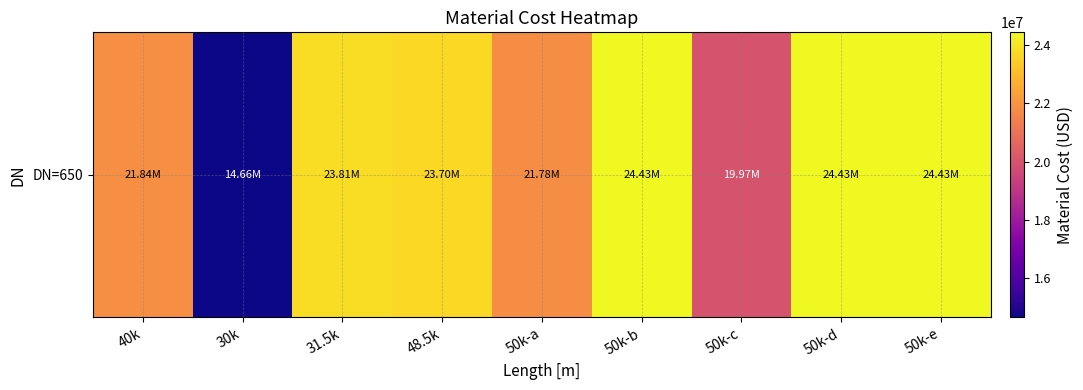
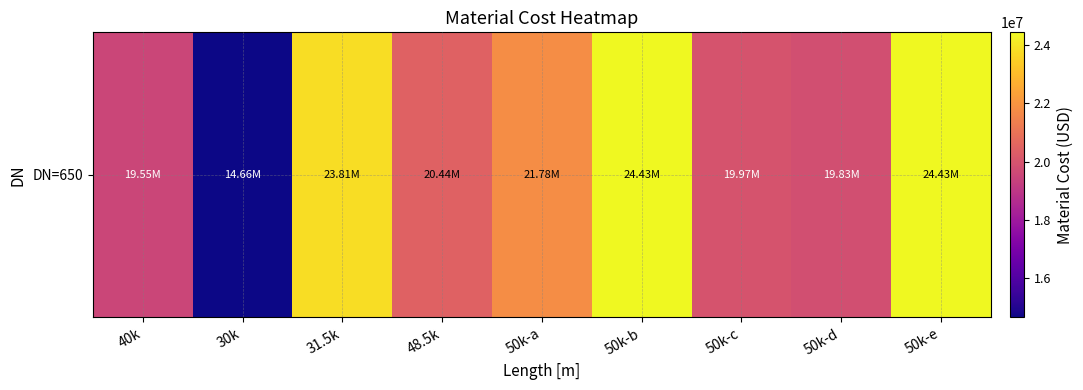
DN=650, 40k: 21.84M -> 19.55M
DN=650, 48.5k: 23.70M -> 20.44M
DN=650, 50k-d: 24.43M -> 19.83M
